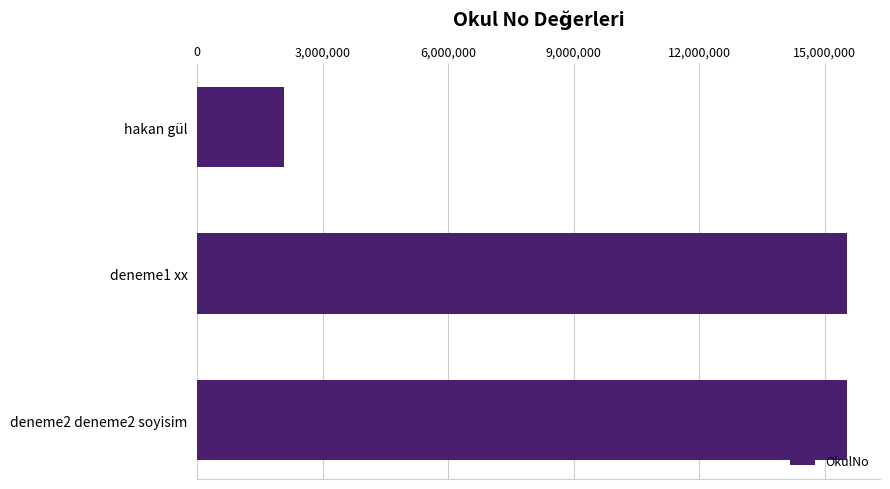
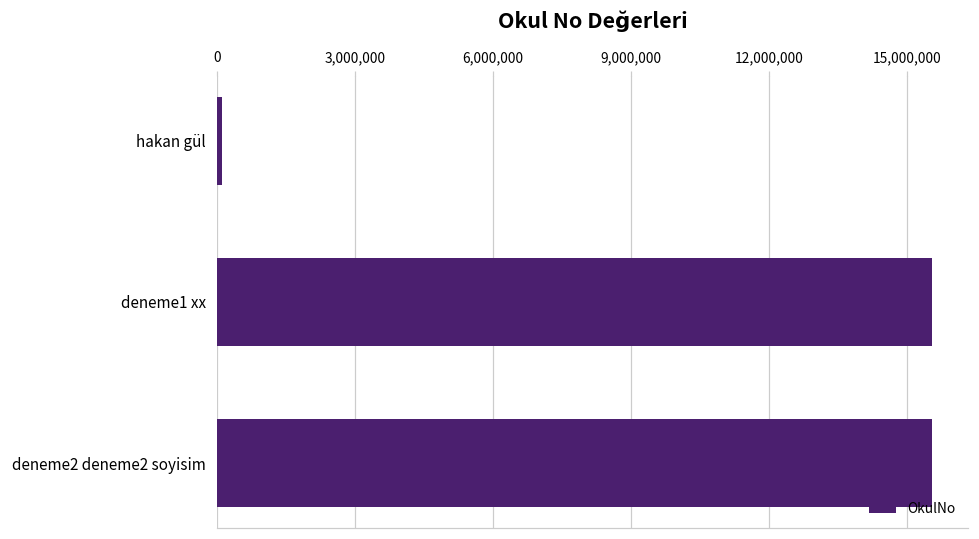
hakan gül: 2,100,000 -> 100,000
